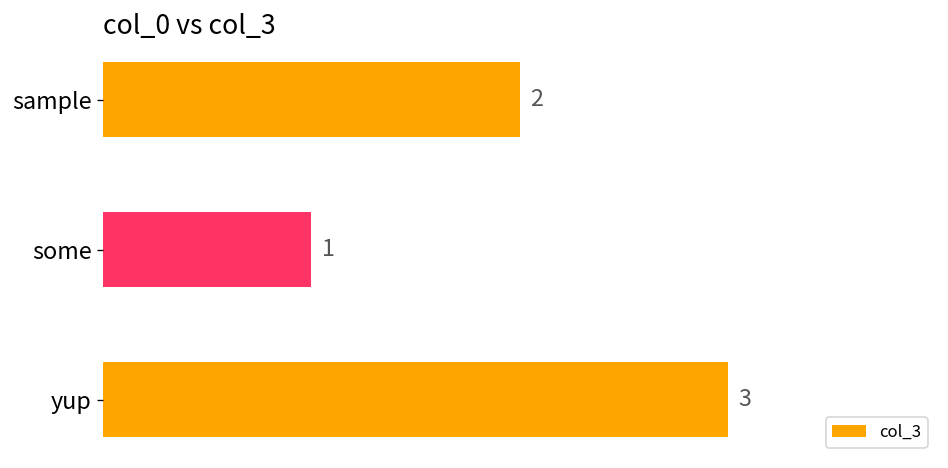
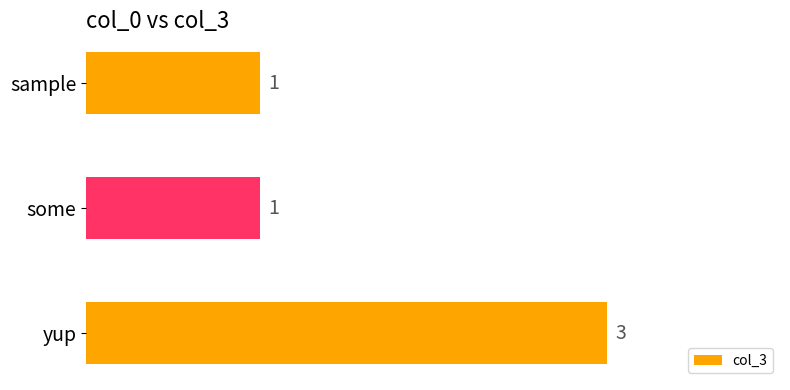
sample: 2 -> 1
